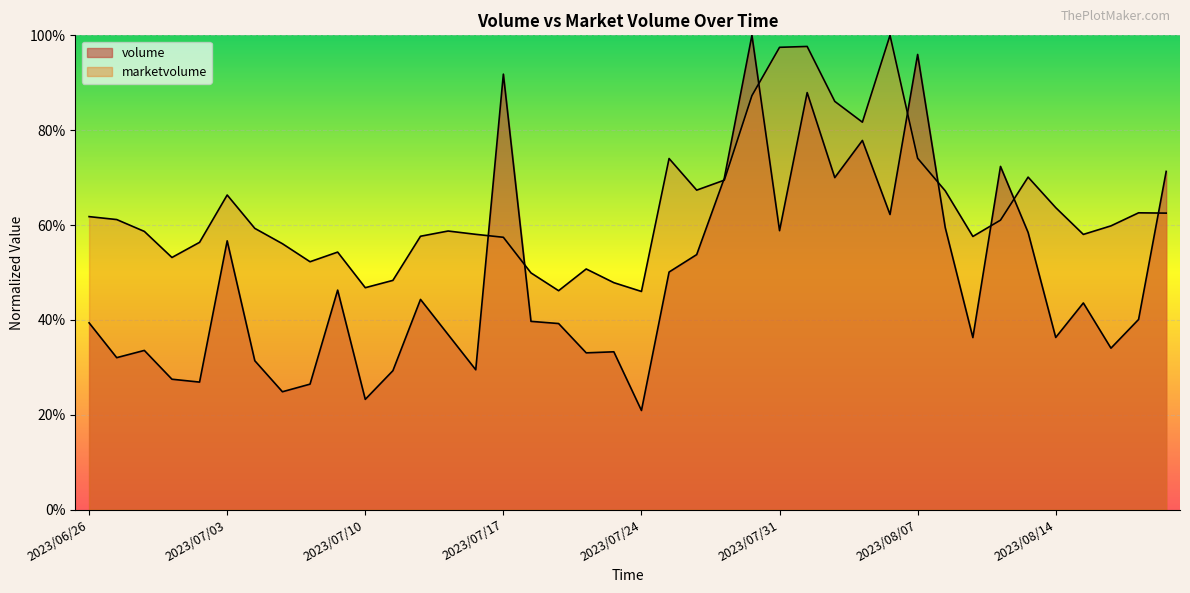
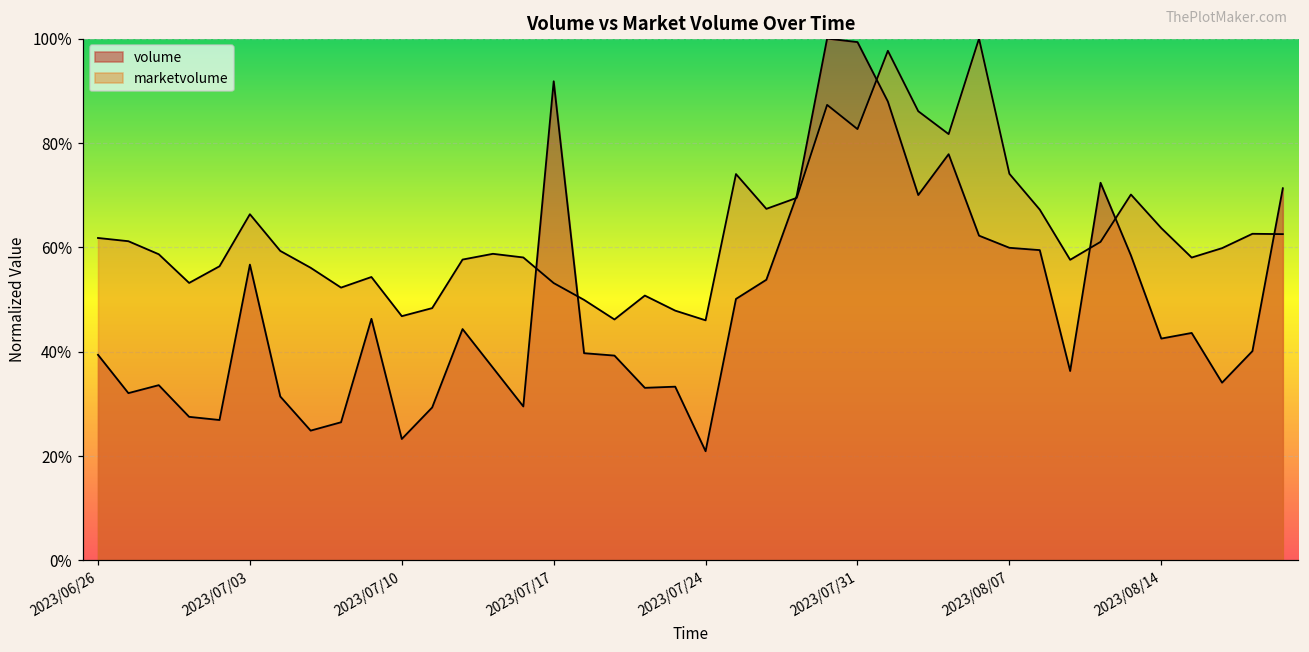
marketvolume, 2023/07/17: 57% -> 53%
volume, 2023/07/31: 59% -> 99%
marketvolume, 2023/07/31: 97% -> 83%
volume, 2023/08/07: 96% -> 60%
volume, 2023/08/14: 36% -> 42%
